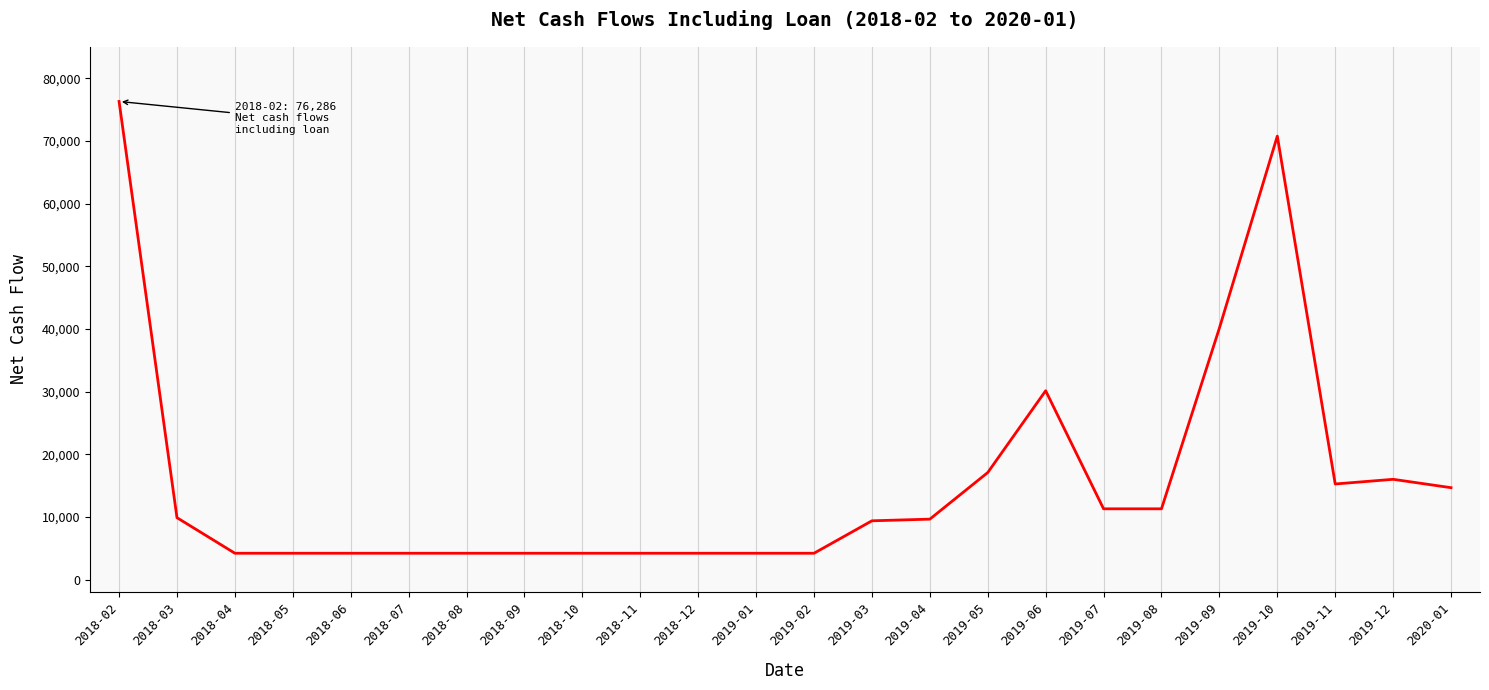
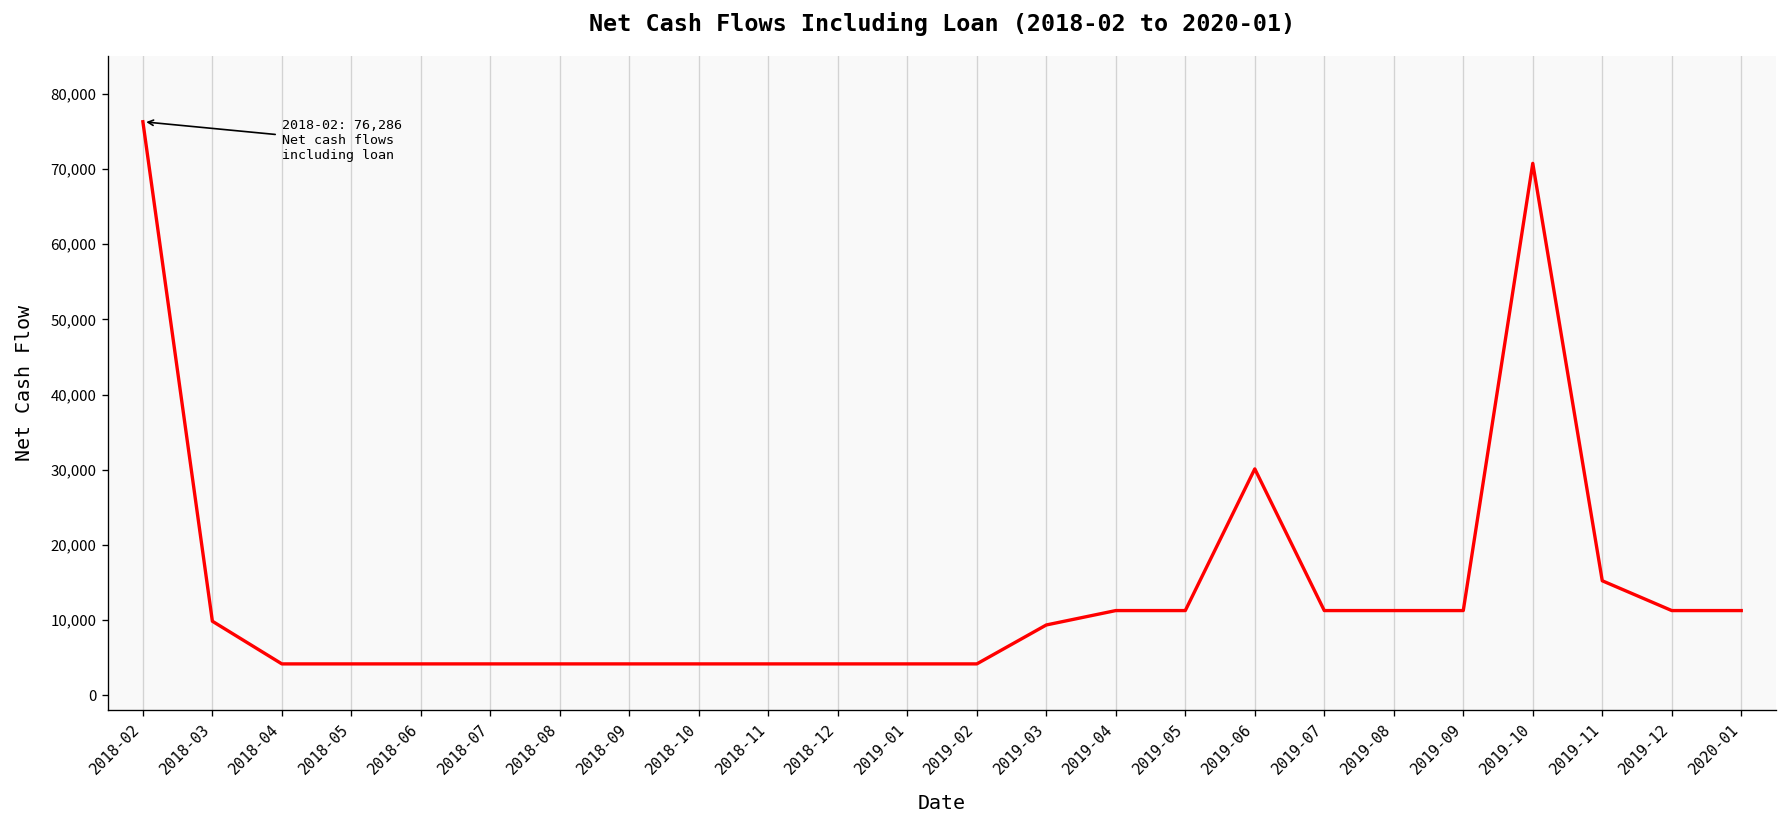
2019-04: 10,000 -> 11,000
2019-05: 17,000 -> 11,000
2019-09: 40,000 -> 11,000
2019-12: 16,000 -> 11,000
2020-01: 15,000 -> 11,000
